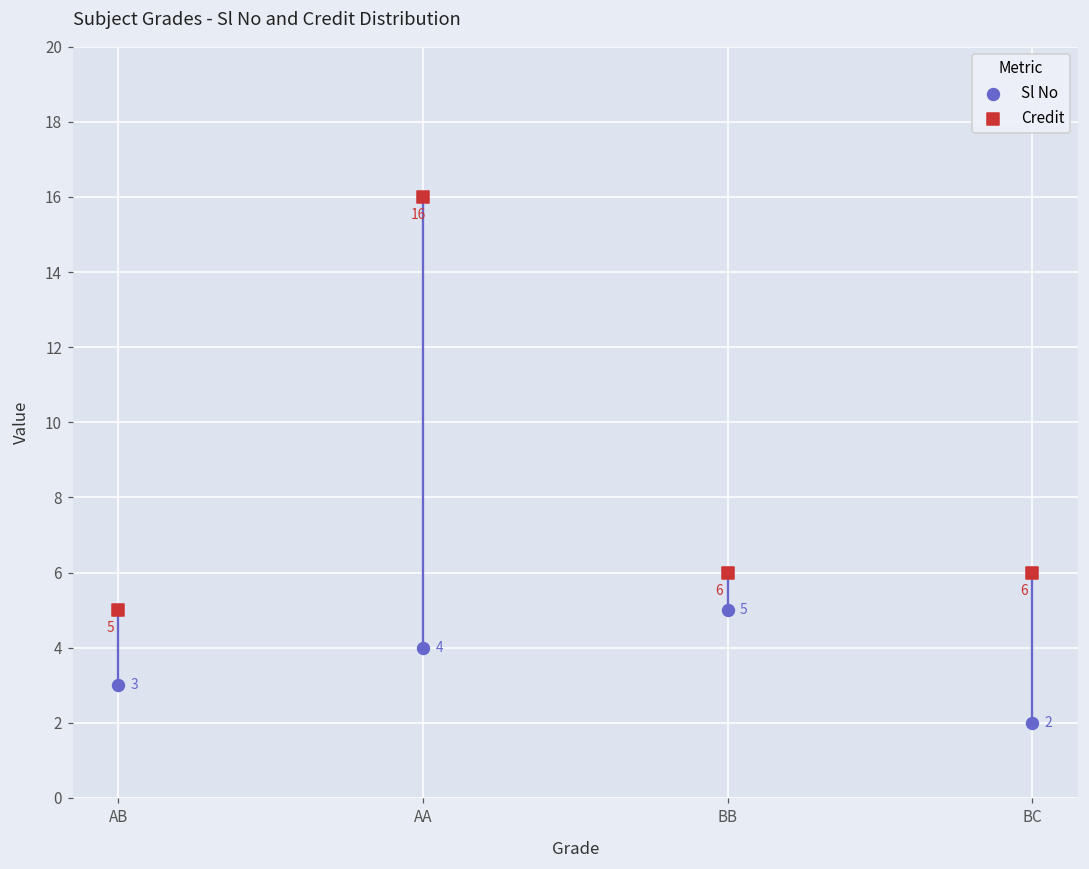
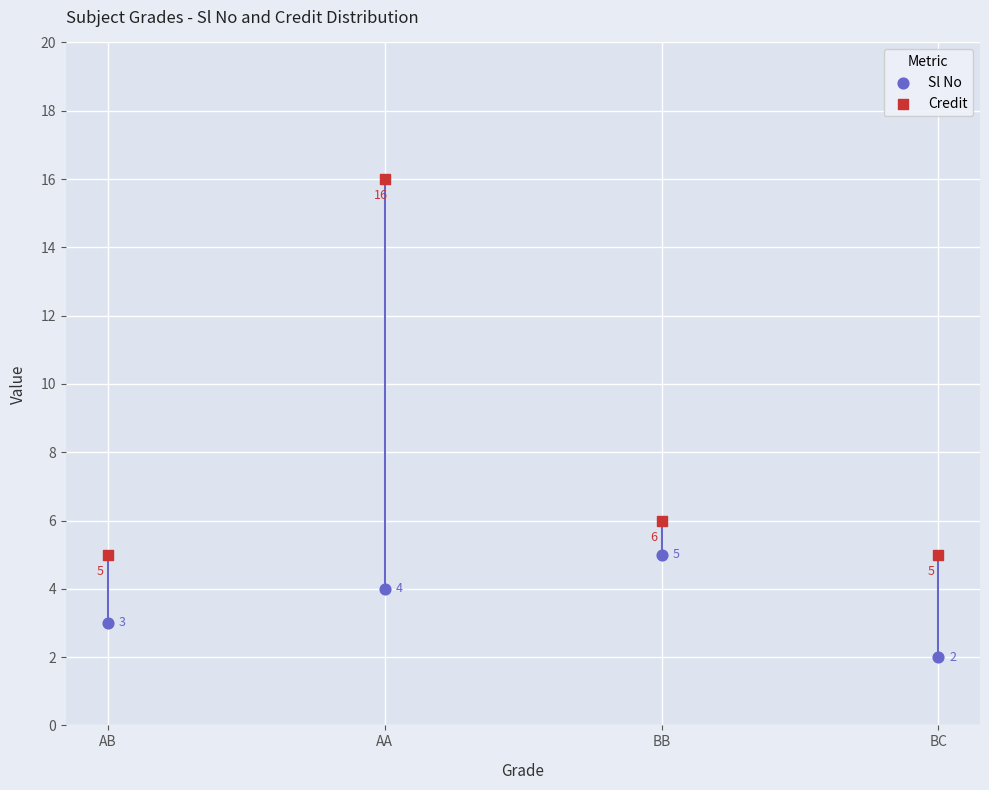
Credit, BC: 6 -> 5
